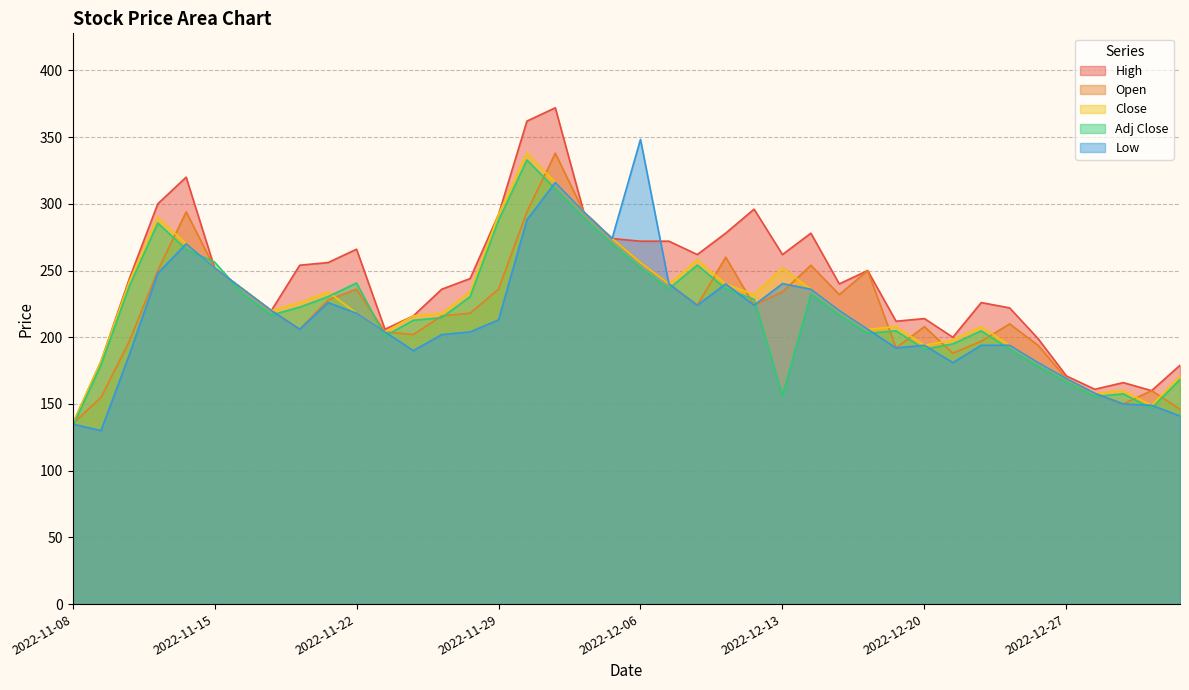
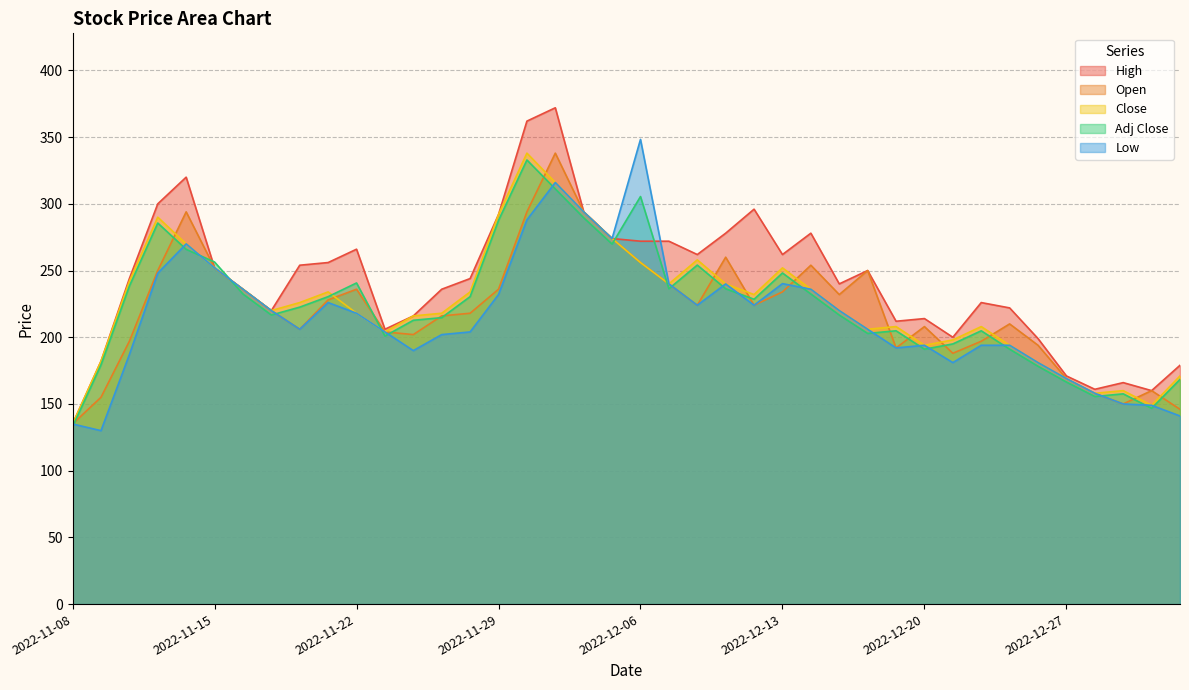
Low, 2022-11-29: 213 -> 232
Adj Close, 2022-12-06: 252 -> 305
Adj Close, 2022-12-13: 156 -> 248
